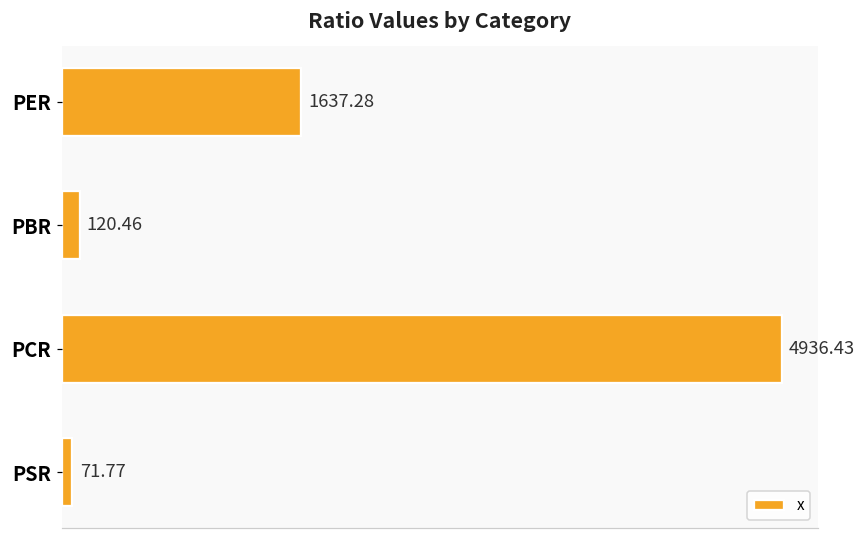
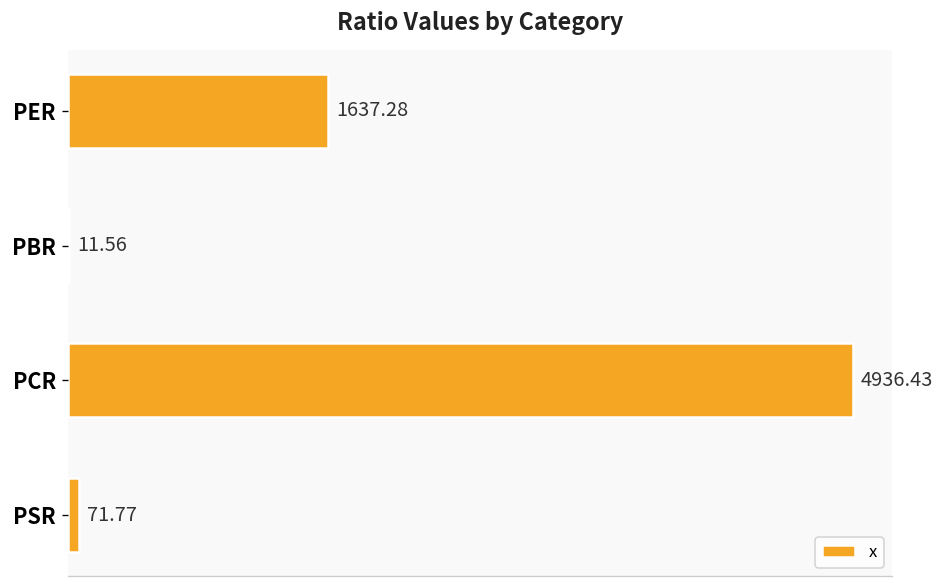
PBR: 120.46 -> 11.56
